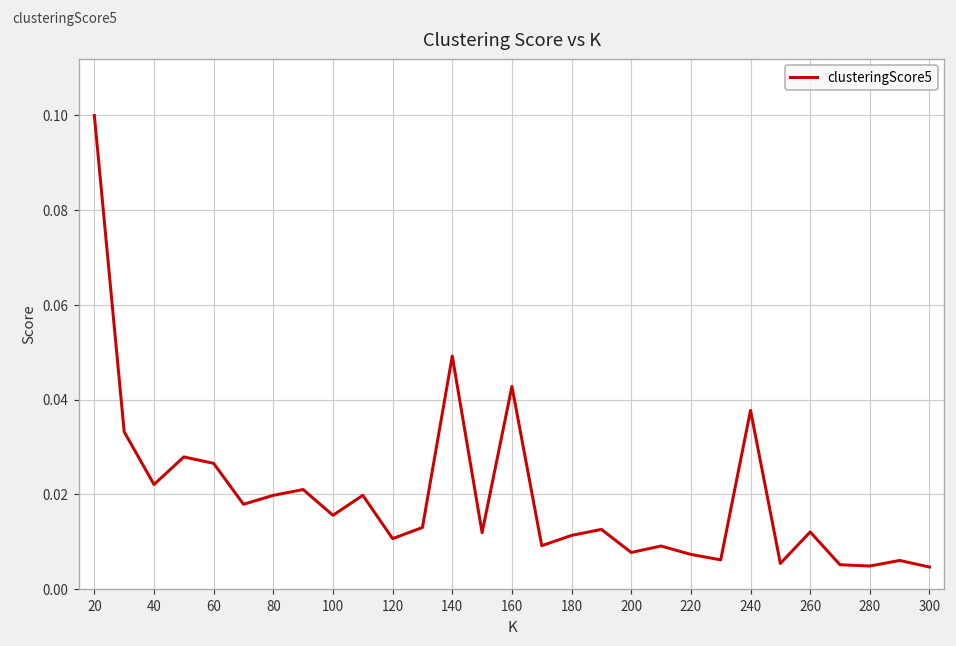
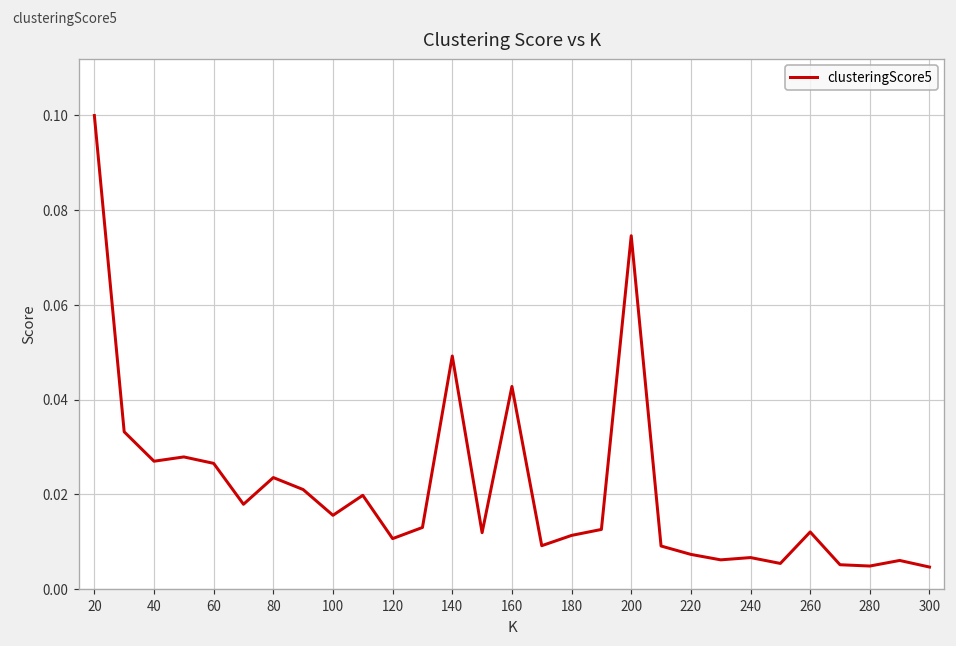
40: 0.022 -> 0.027
80: 0.020 -> 0.024
200: 0.008 -> 0.075
240: 0.038 -> 0.007
